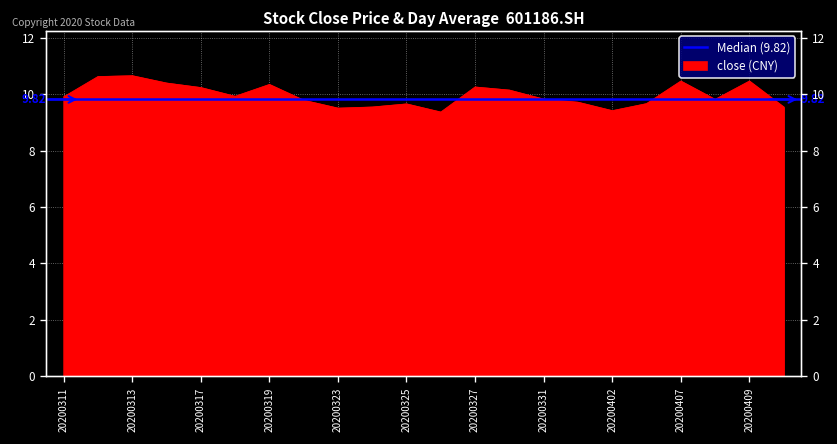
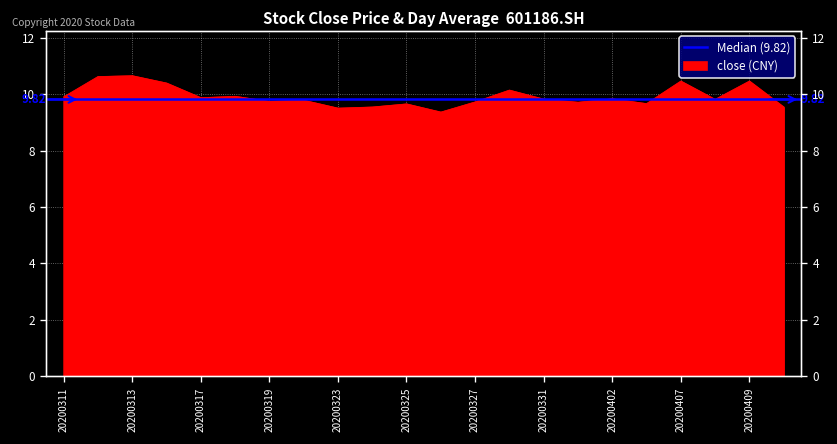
20200317: 10.2 -> 9.9
20200319: 10.4 -> 9.8
20200327: 10.3 -> 9.7
20200402: 9.4 -> 9.8
